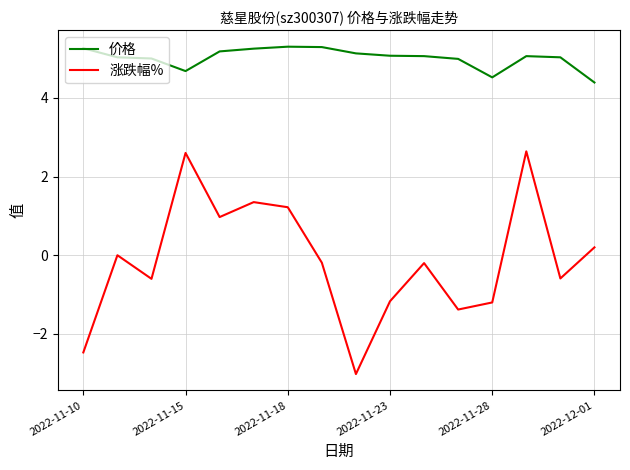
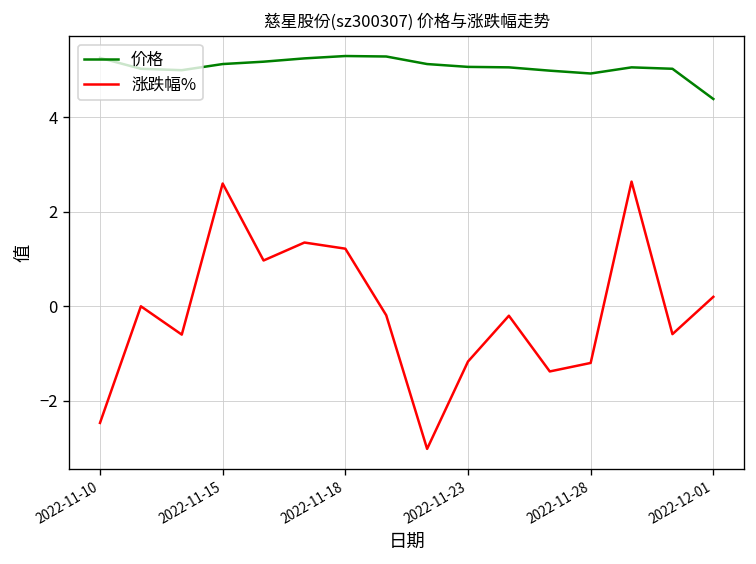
价格, 2022-11-15: 4.7 -> 5.1
价格, 2022-11-28: 4.5 -> 4.9
